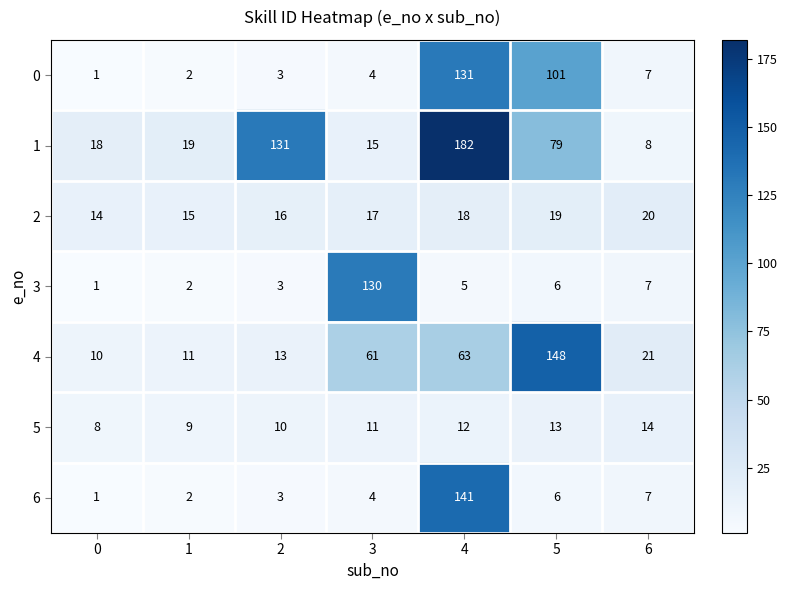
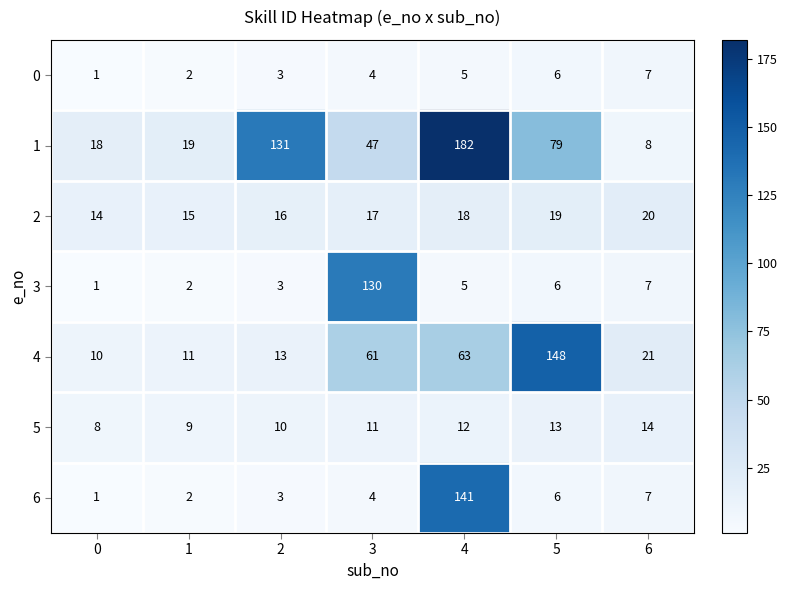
0, 4: 131 -> 5
0, 5: 101 -> 6
1, 3: 15 -> 47
